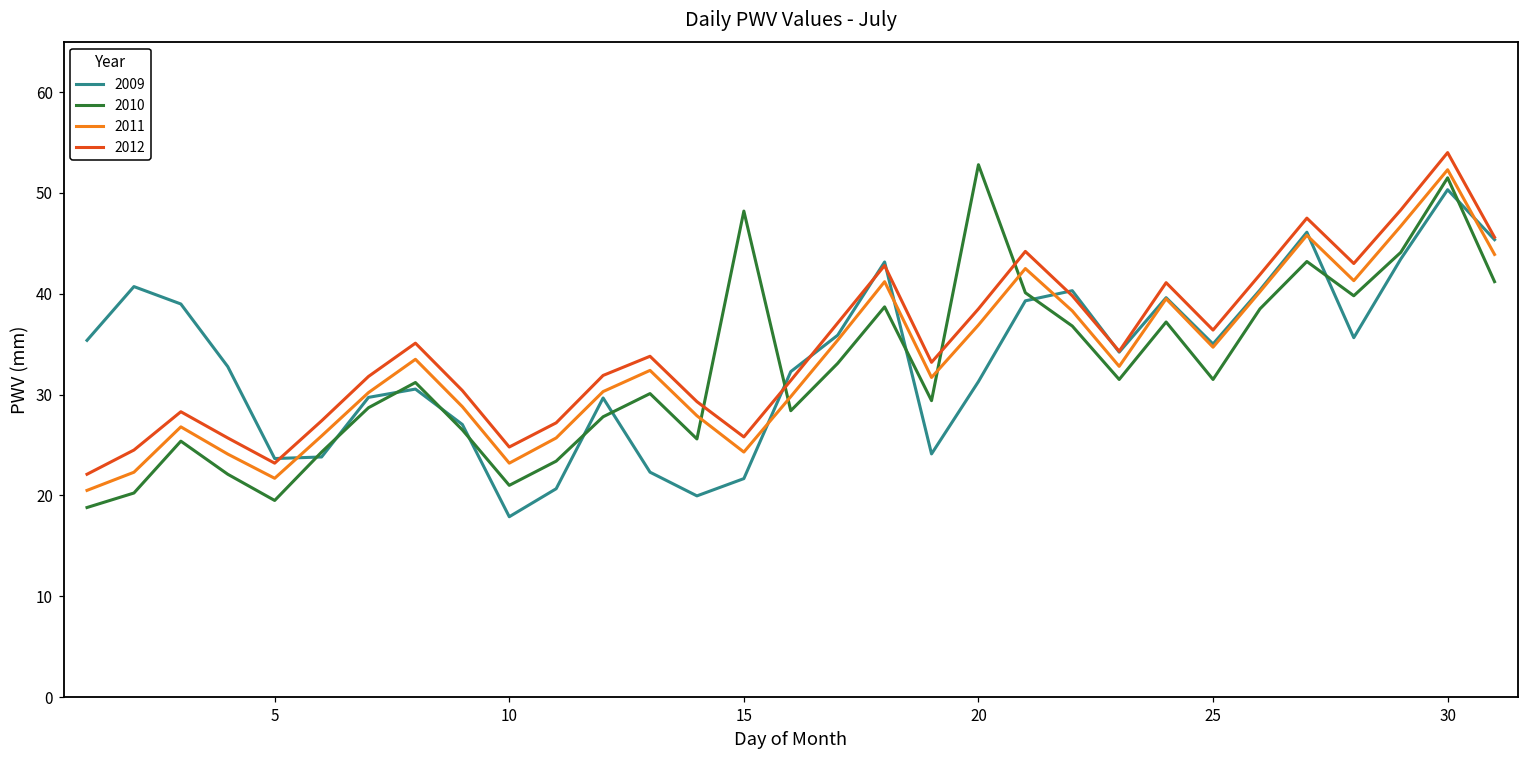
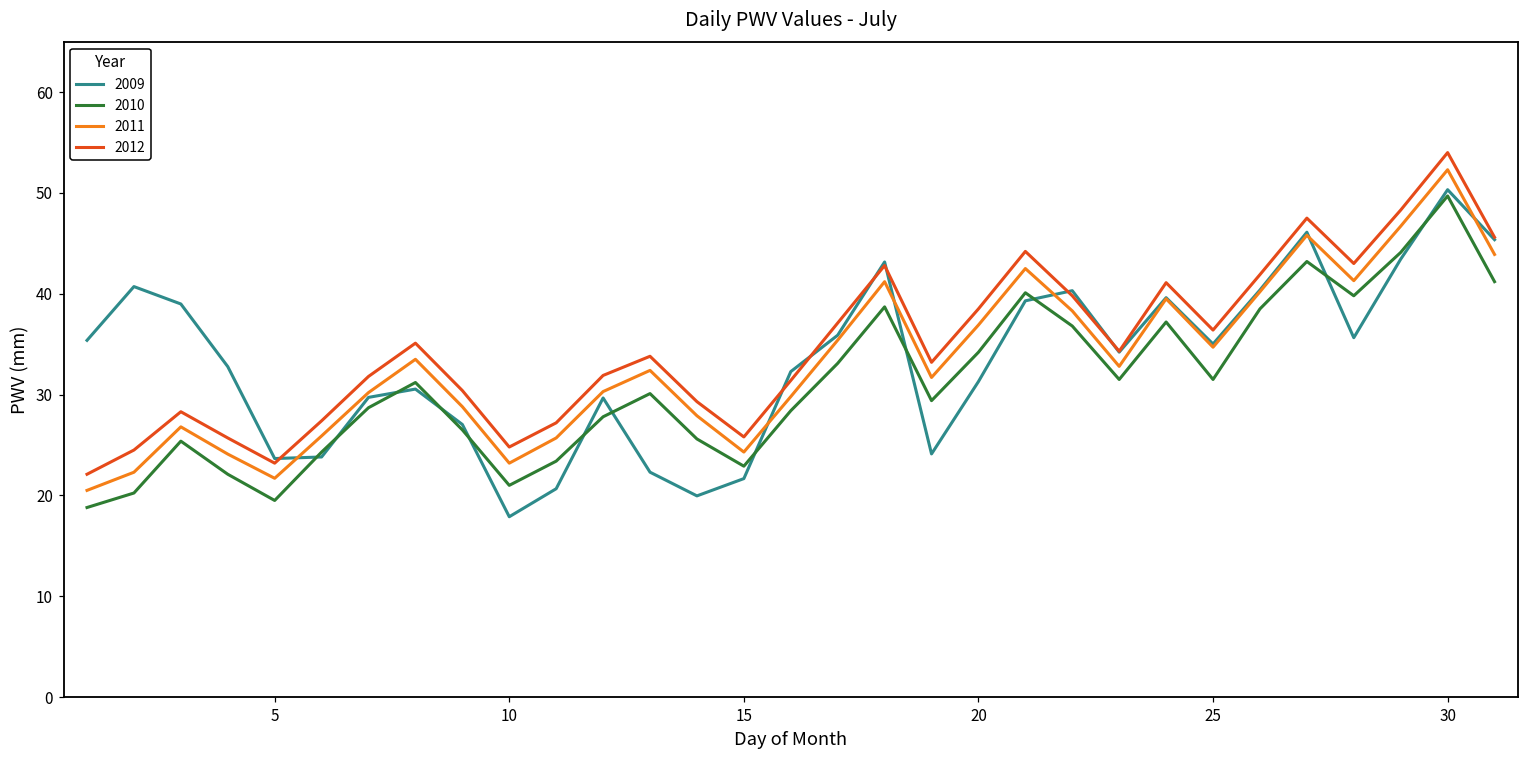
2010, 15: 48 -> 23
2010, 20: 53 -> 34
2010, 30: 52 -> 50
